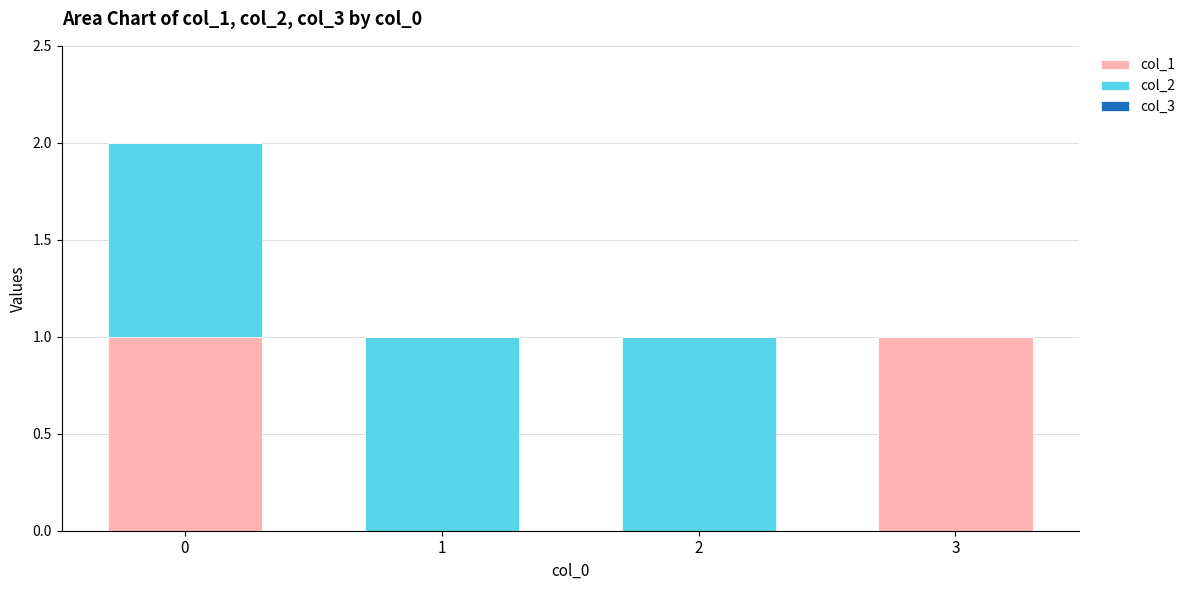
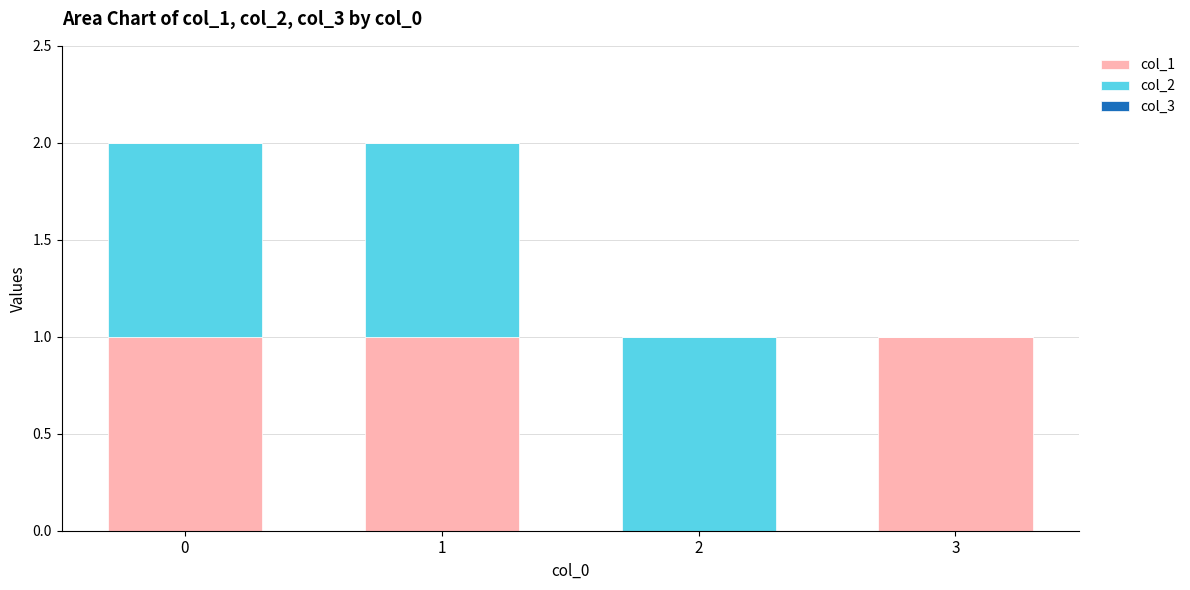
col_1, 1: 0 -> 1
